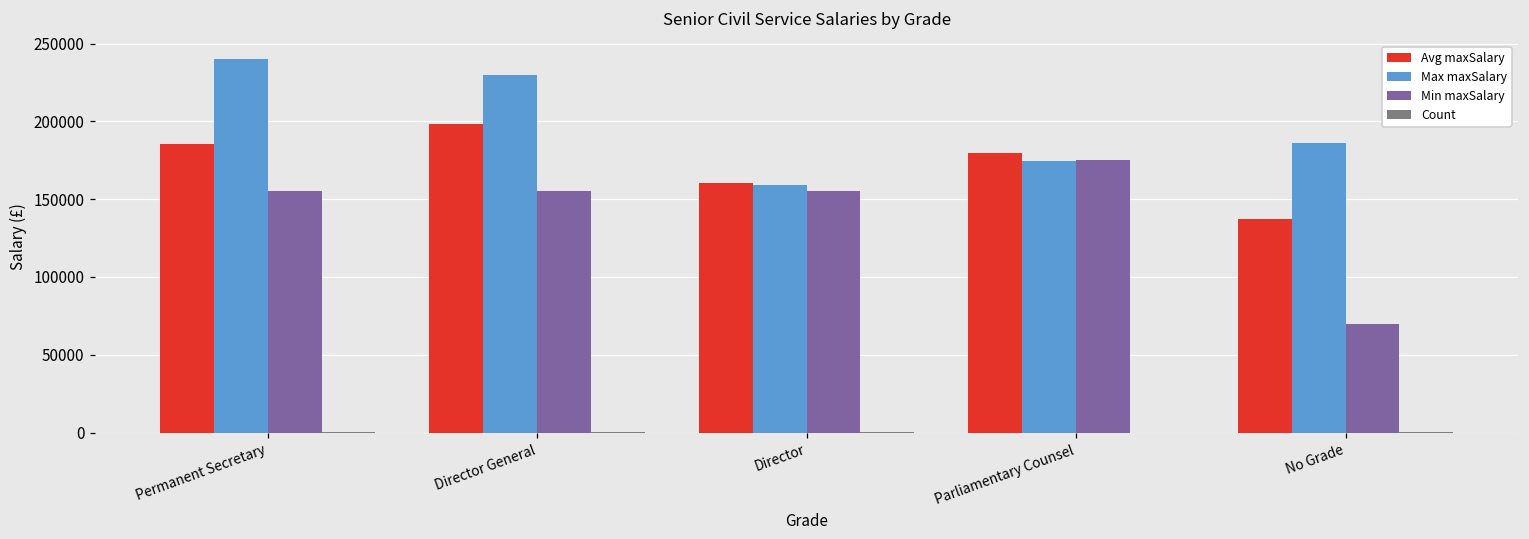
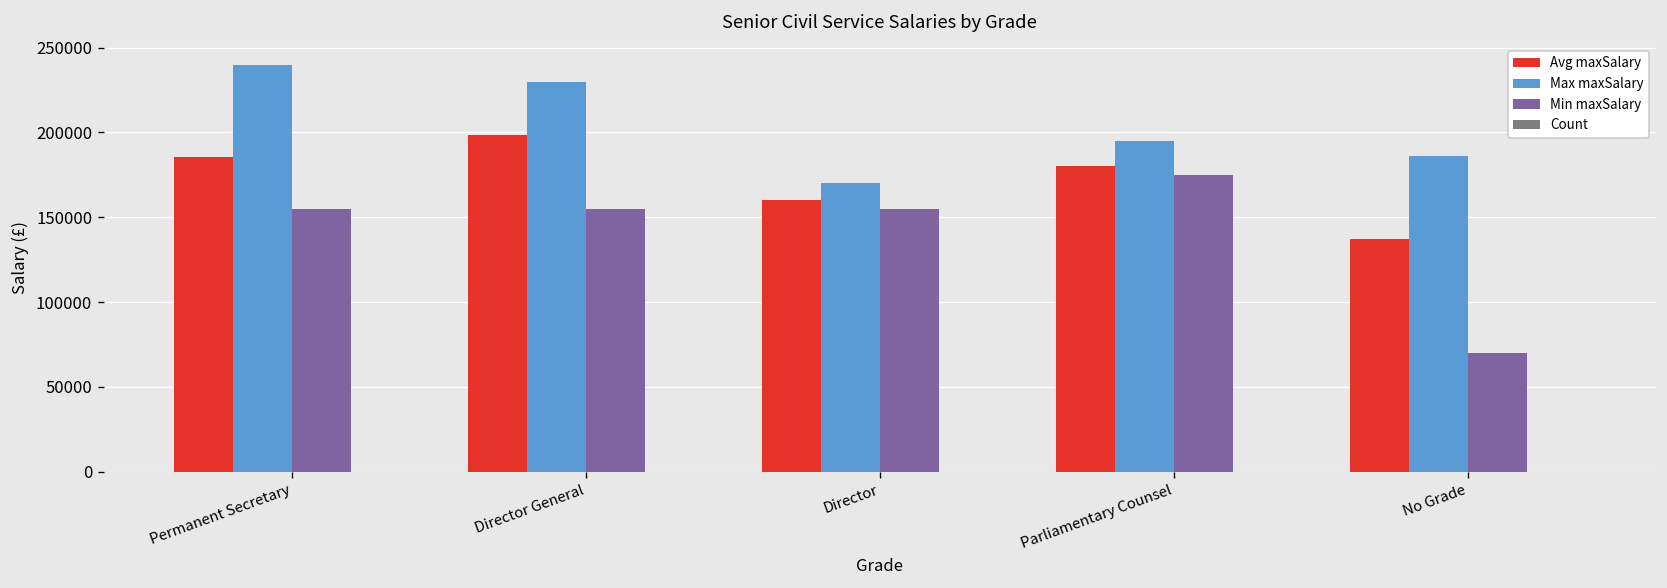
Max maxSalary, Director: 159000 -> 170000
Max maxSalary, Parliamentary Counsel: 175000 -> 195000
